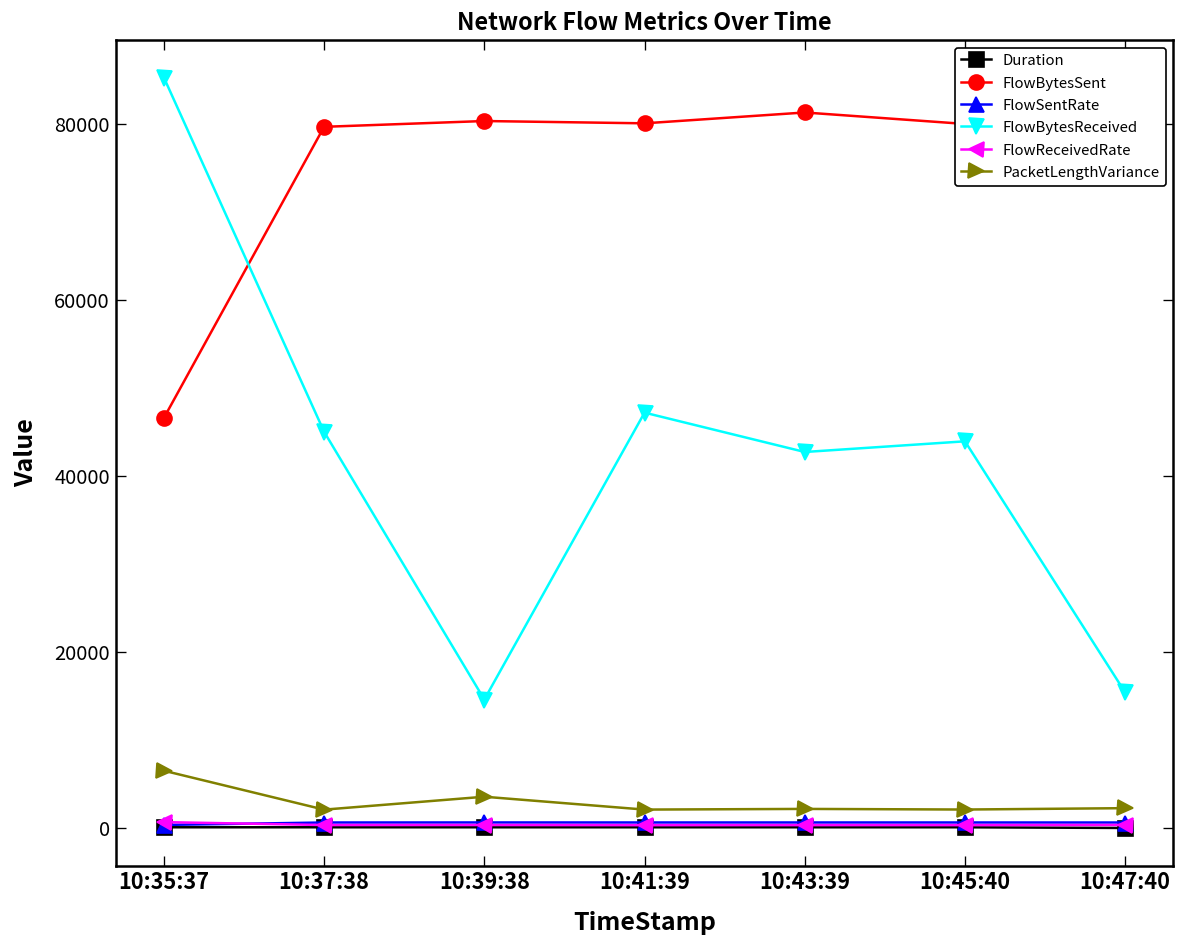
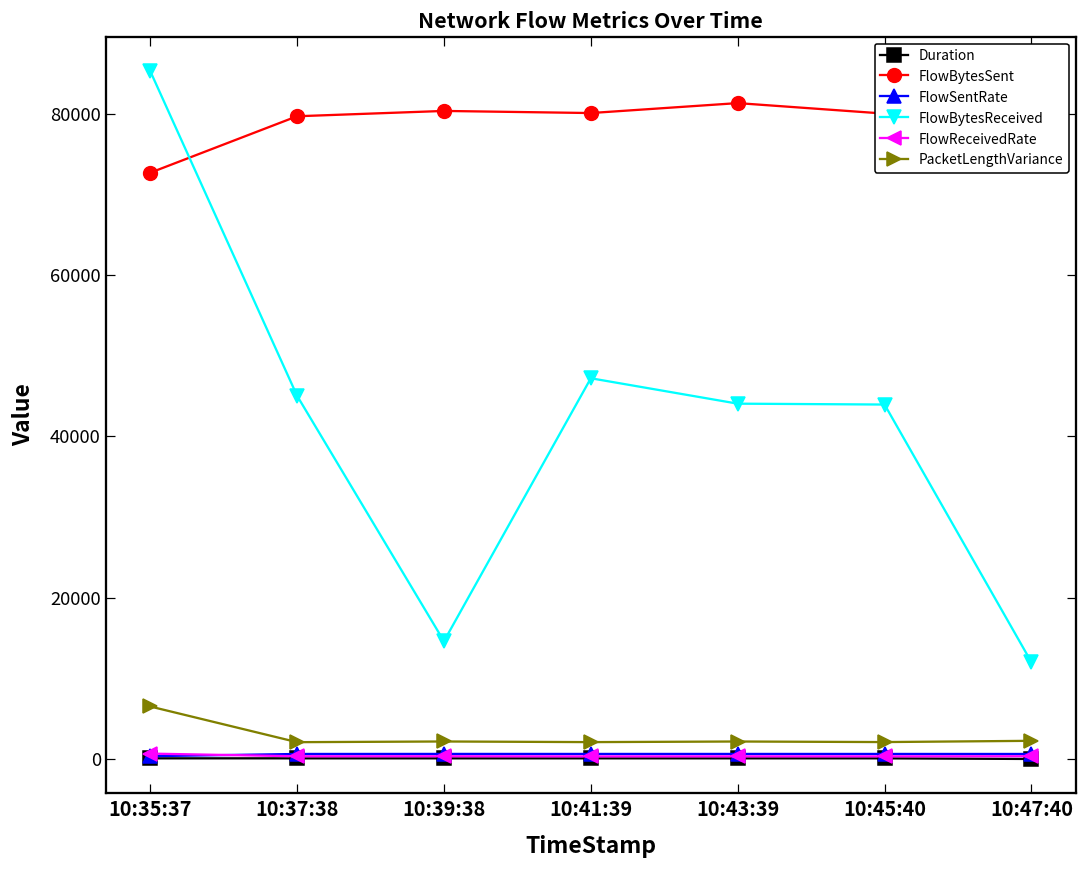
FlowBytesSent, 10:35:37: 47000 -> 73000
PacketLengthVariance, 10:39:38: 4000 -> 2000
FlowBytesReceived, 10:43:39: 43000 -> 44000
FlowBytesReceived, 10:47:40: 15000 -> 12000
